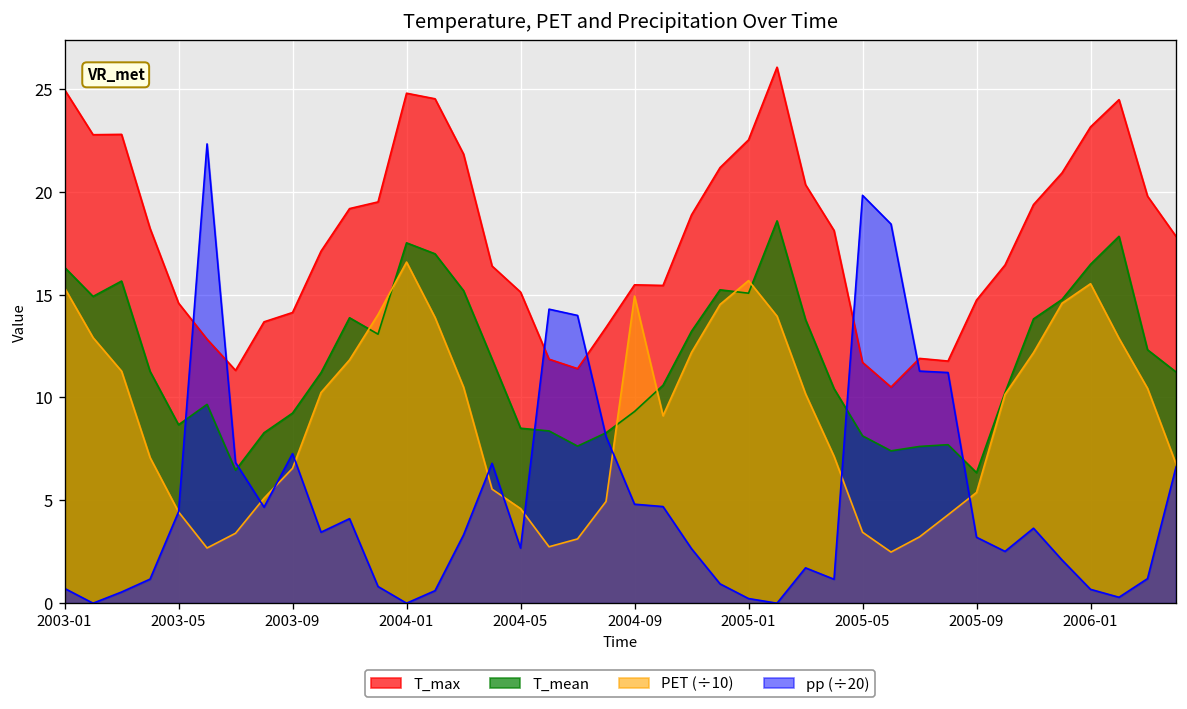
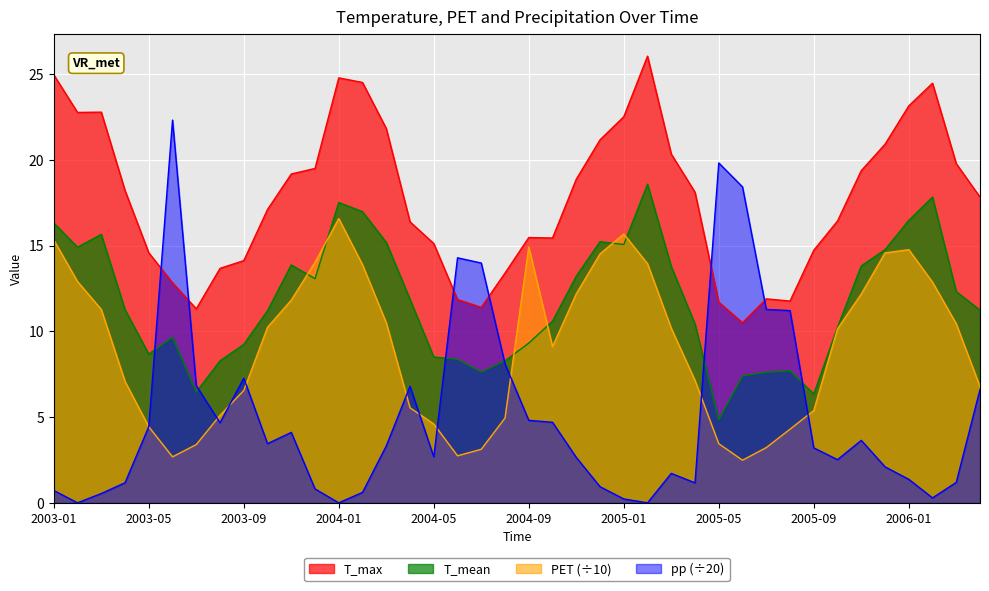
T_mean, 2005-05: 8.1 -> 4.9
PET (÷10), 2006-01: 15.5 -> 14.8
pp (÷20), 2006-01: 0.7 -> 1.4
